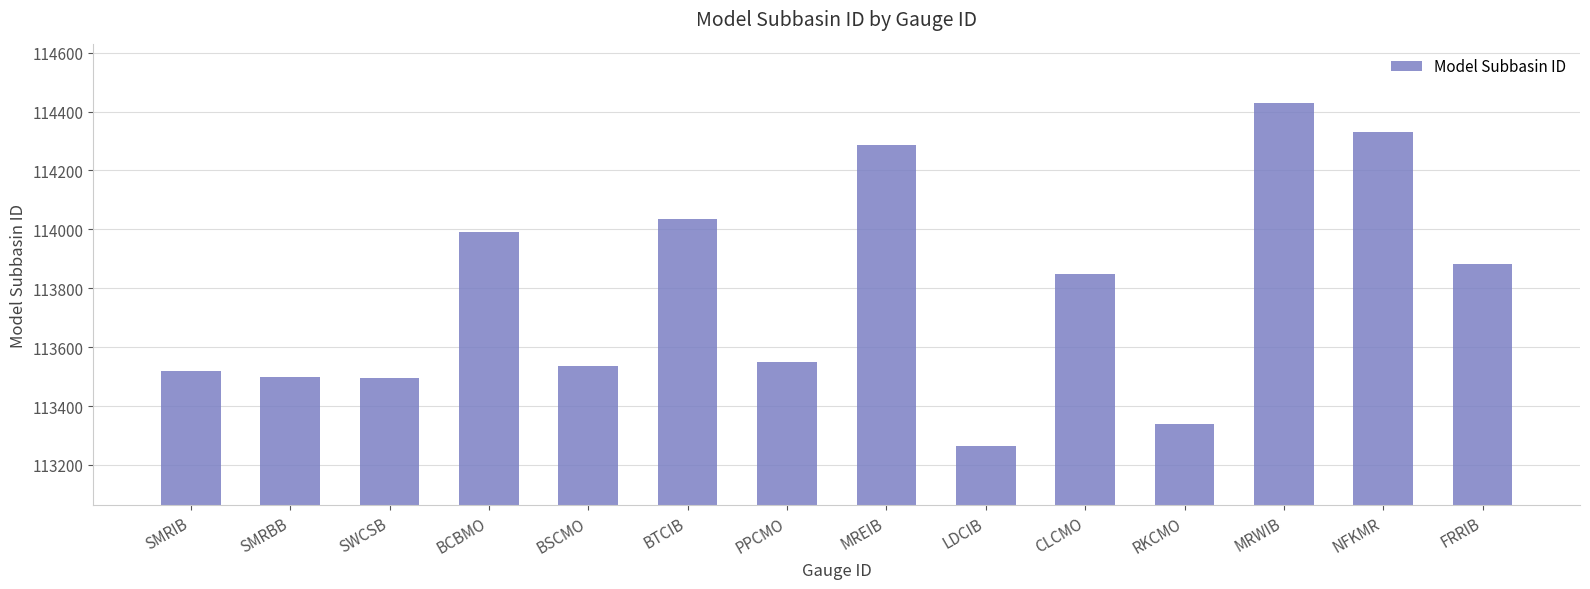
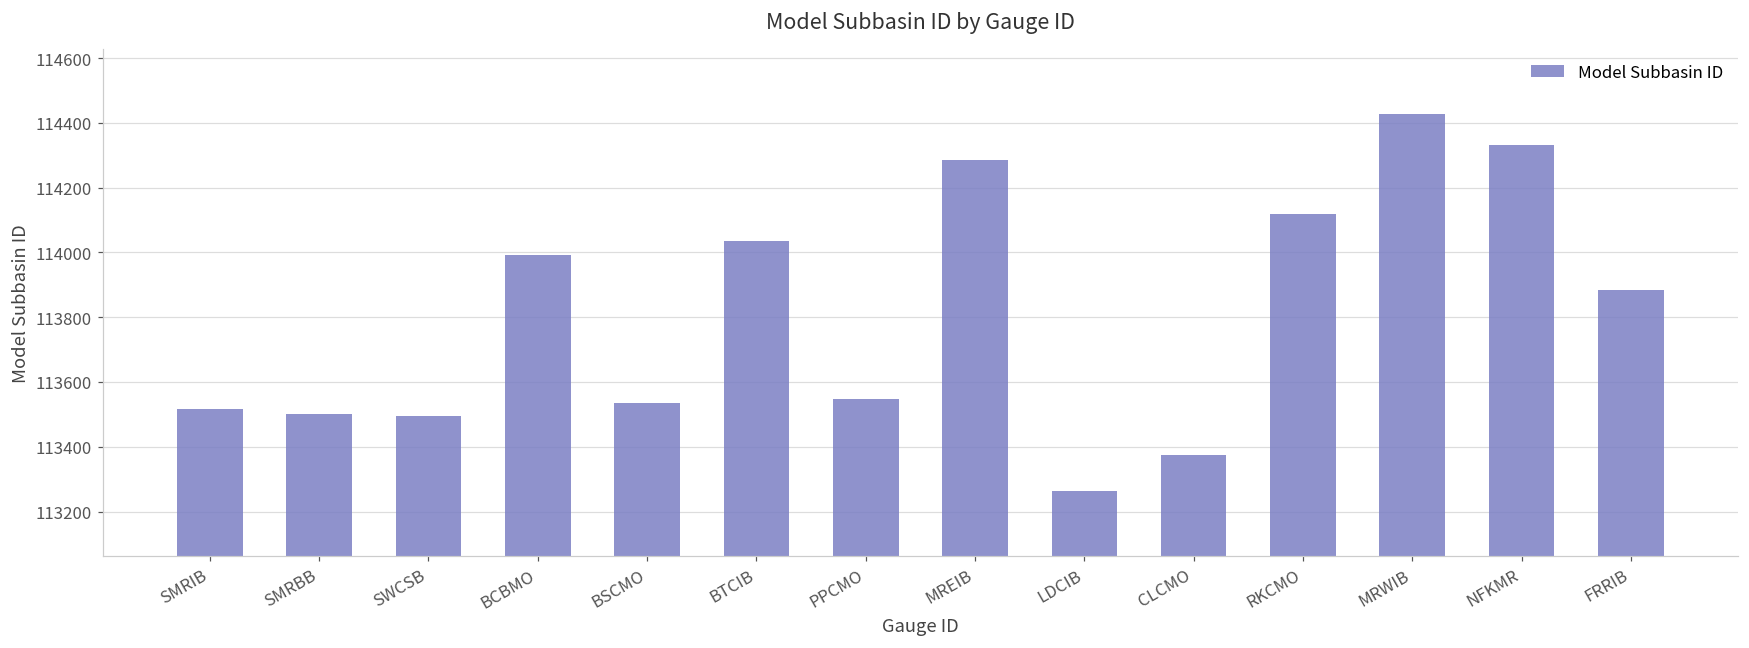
CLCMO: 113850 -> 113370
RKCMO: 113340 -> 114120
